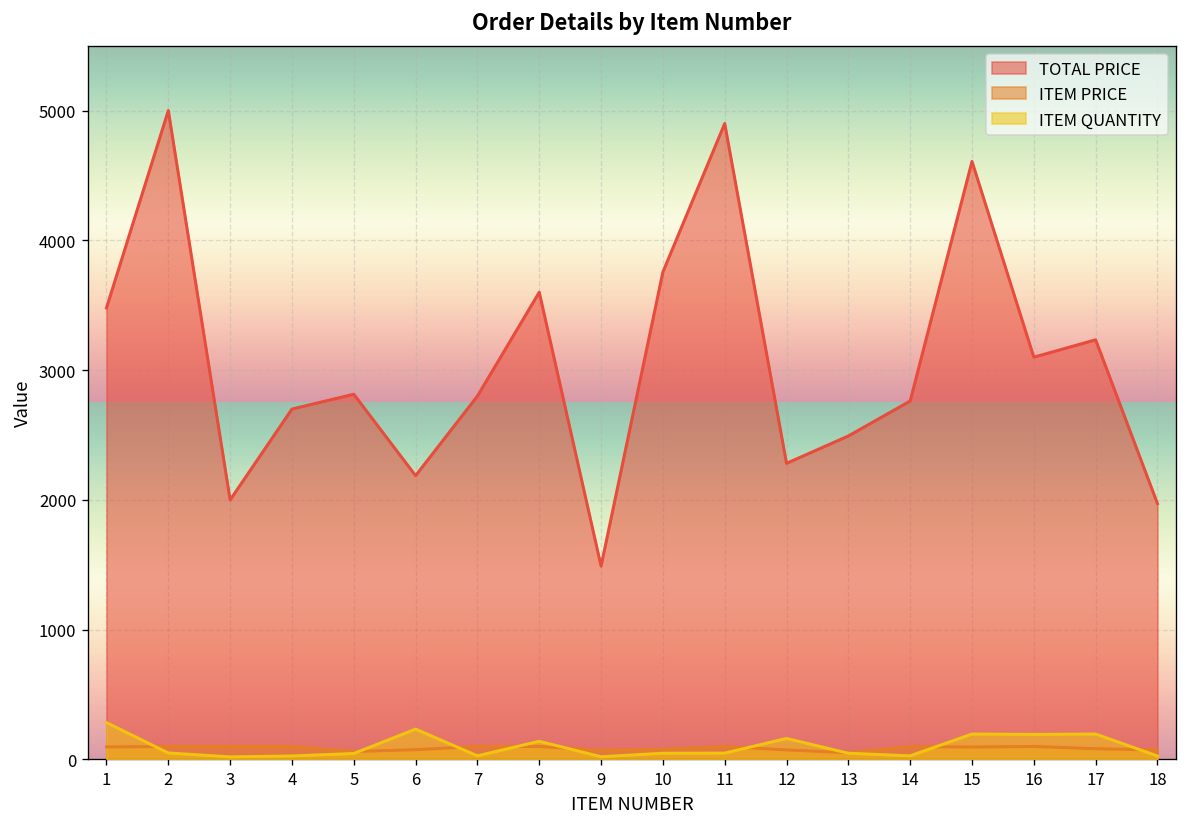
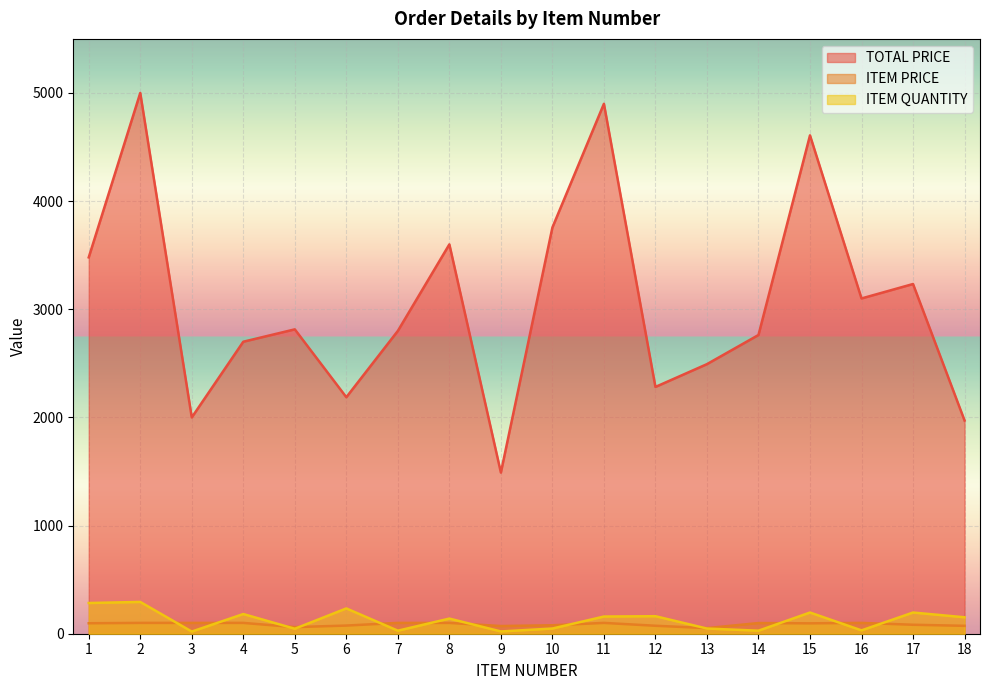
ITEM QUANTITY, 2: 50 -> 290
ITEM QUANTITY, 4: 30 -> 180
ITEM QUANTITY, 11: 50 -> 160
ITEM QUANTITY, 16: 190 -> 30
ITEM QUANTITY, 18: 30 -> 150
